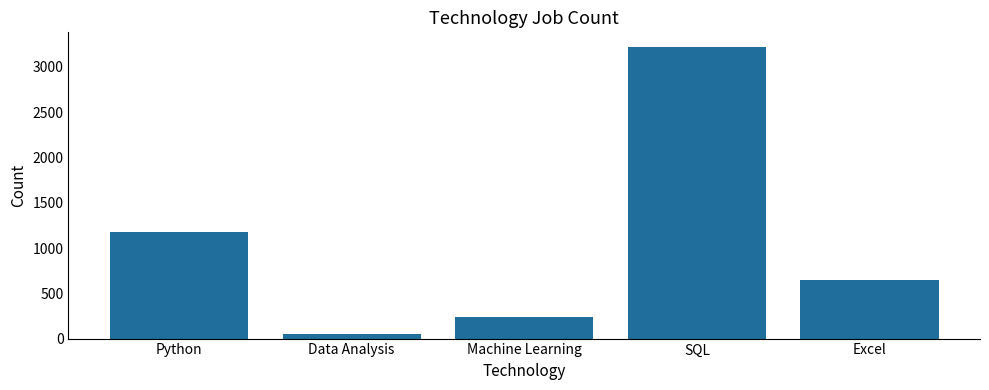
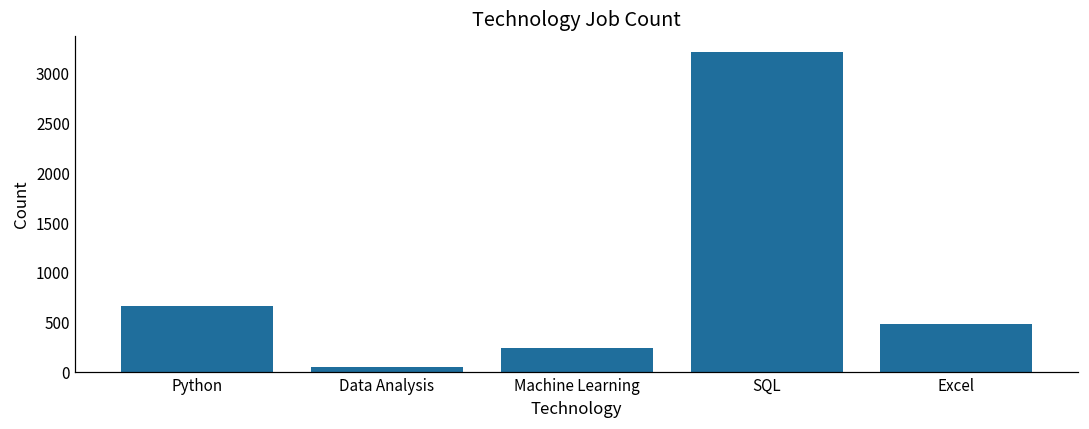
Python: 1200 -> 700
Excel: 600 -> 500
